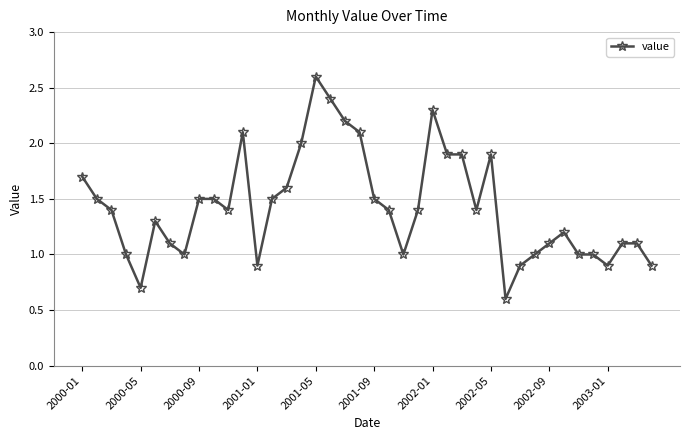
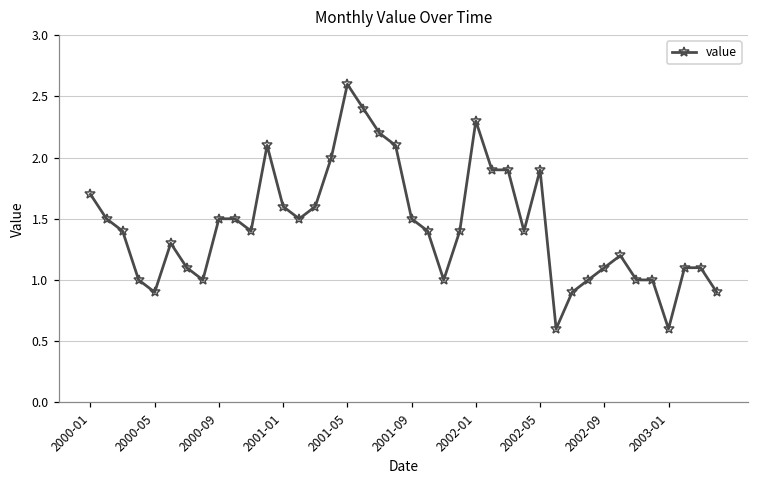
2000-05: 0.7 -> 0.9
2001-01: 0.9 -> 1.6
2003-01: 0.9 -> 0.6
